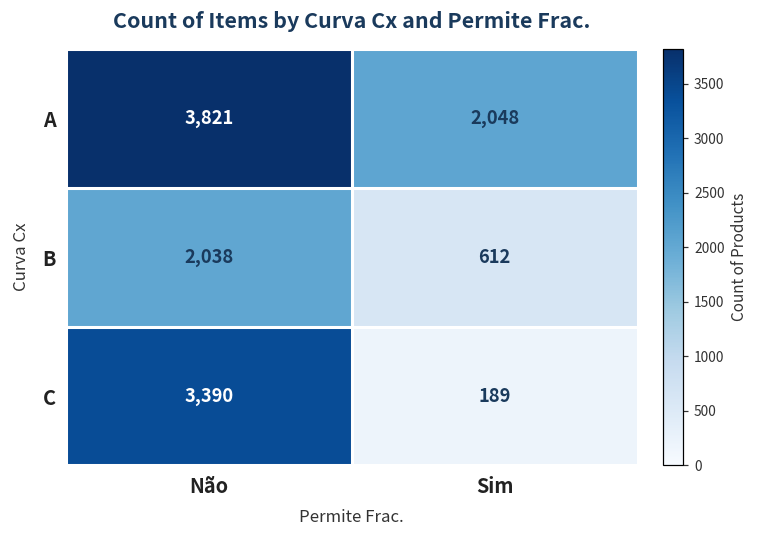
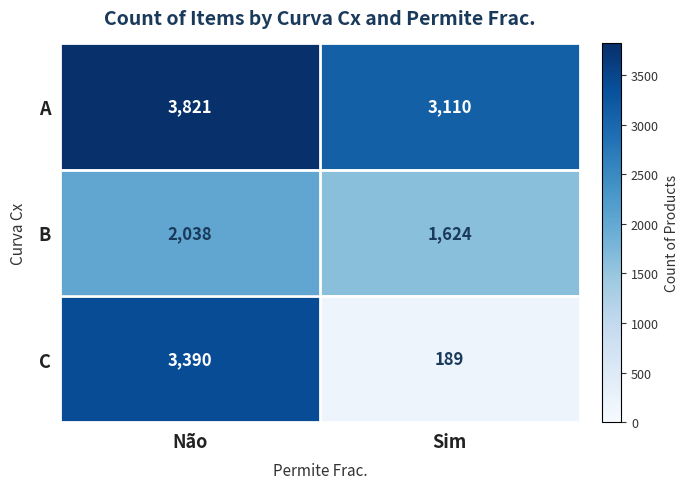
A, Sim: 2,048 -> 3,110
B, Sim: 612 -> 1,624
